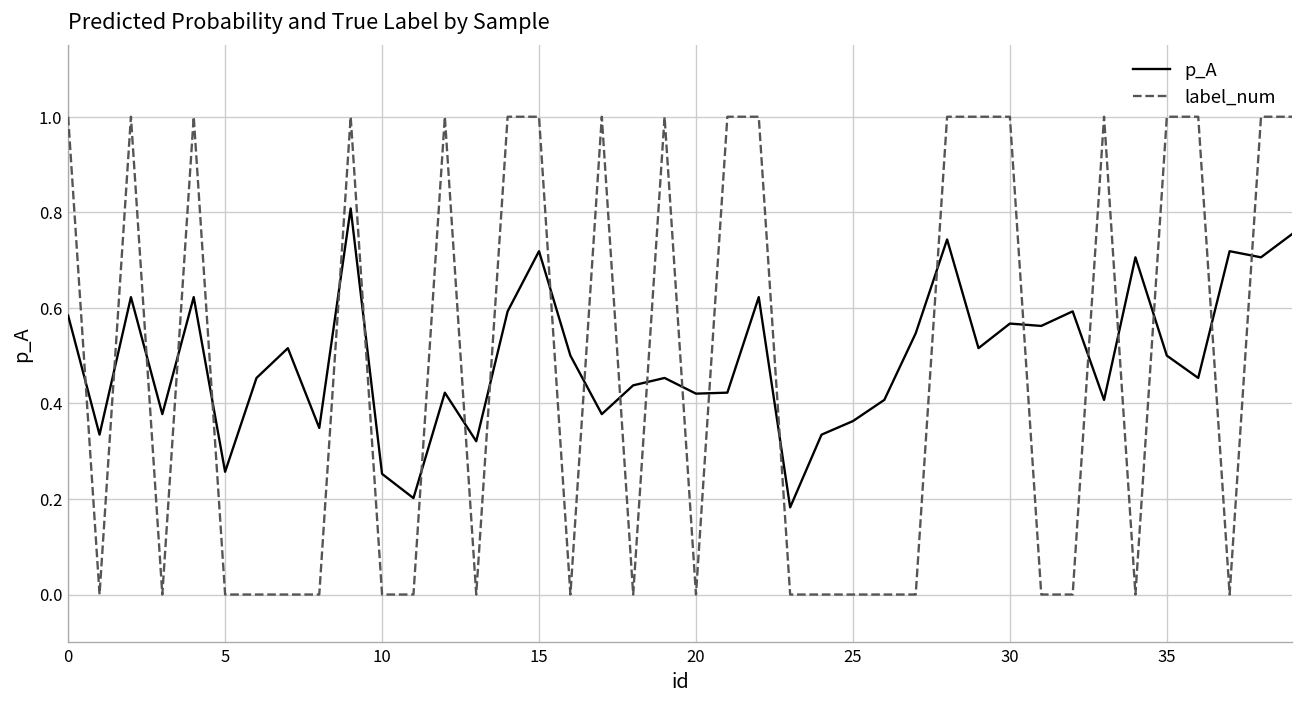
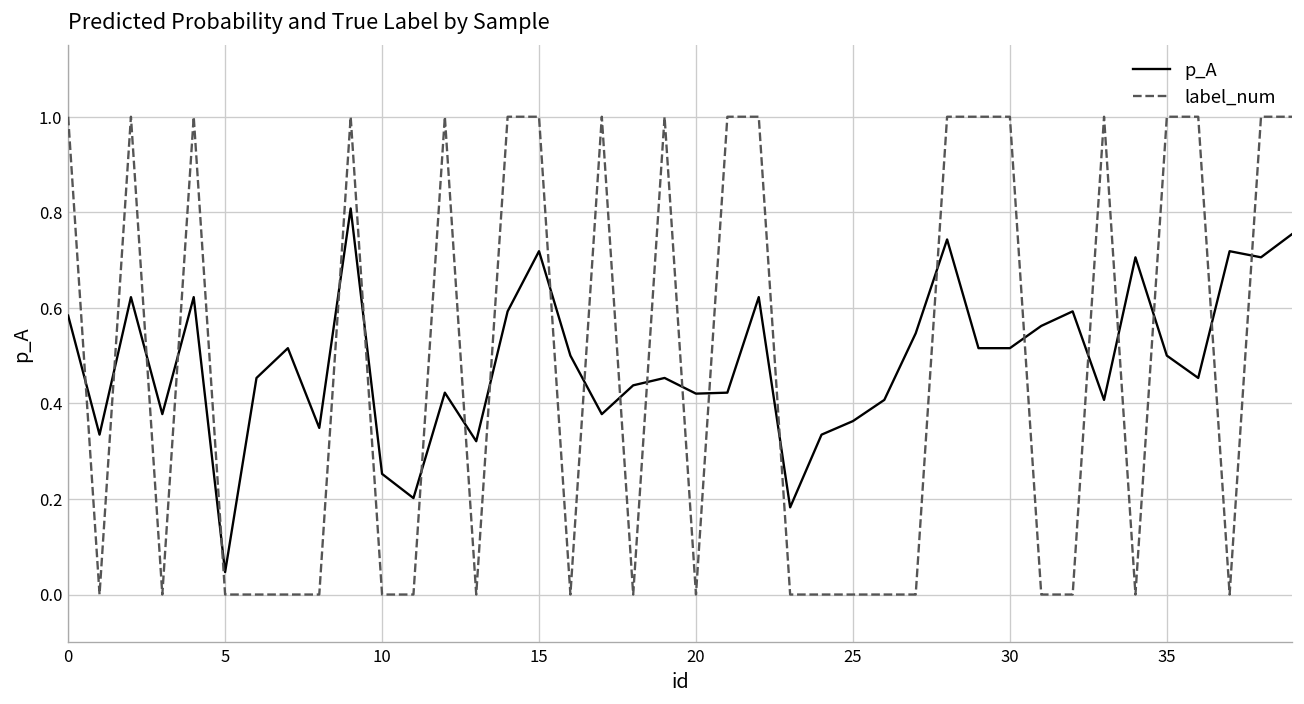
p_A, 5: 0.26 -> 0.05
p_A, 30: 0.57 -> 0.52
